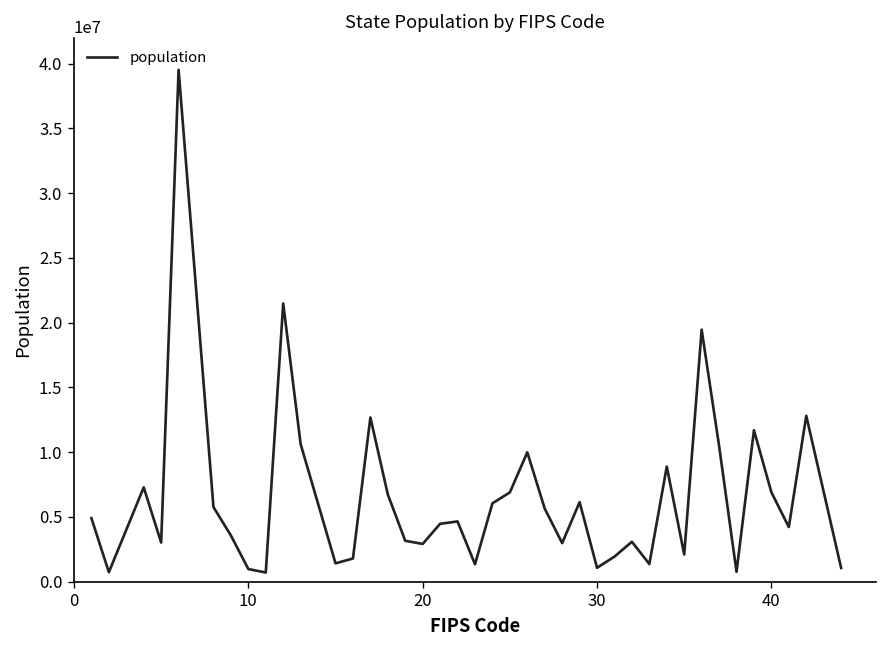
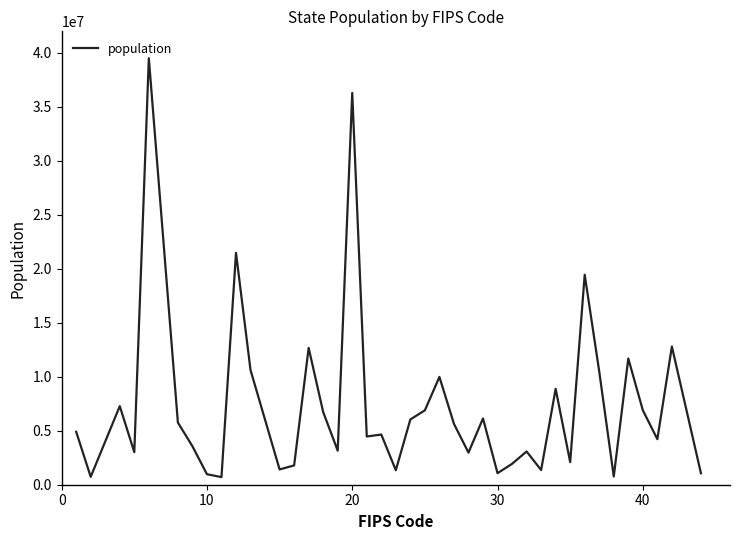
20: 2900000 -> 36300000
